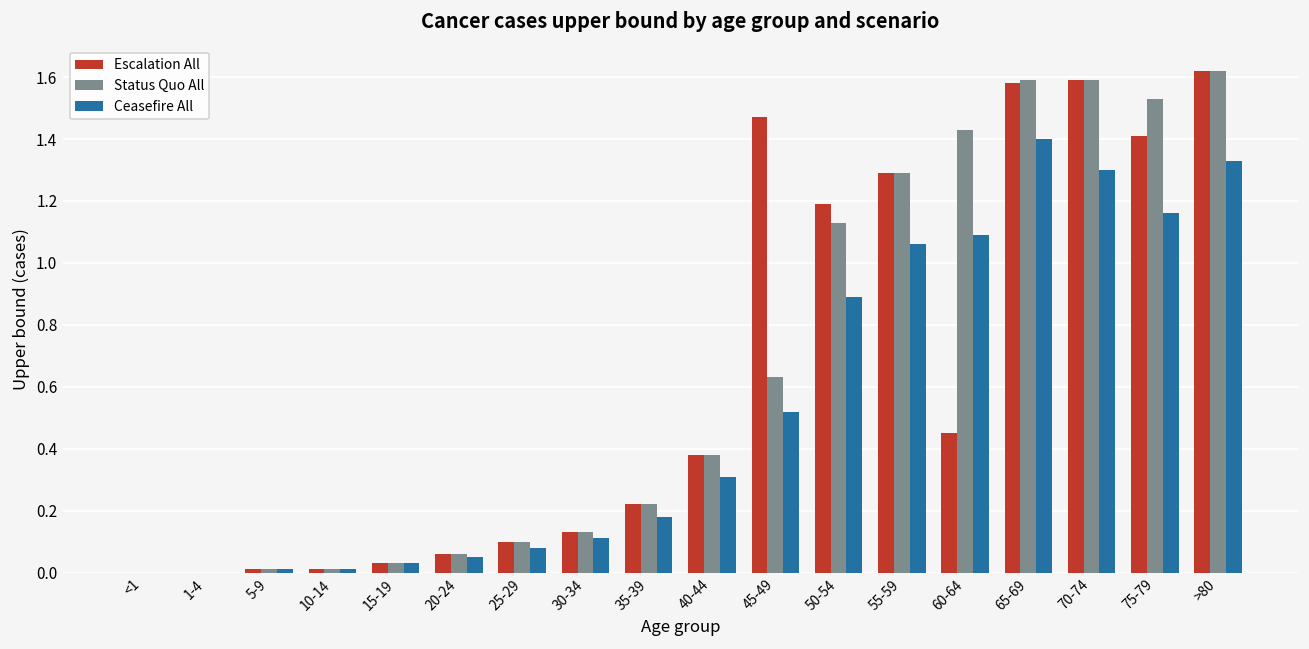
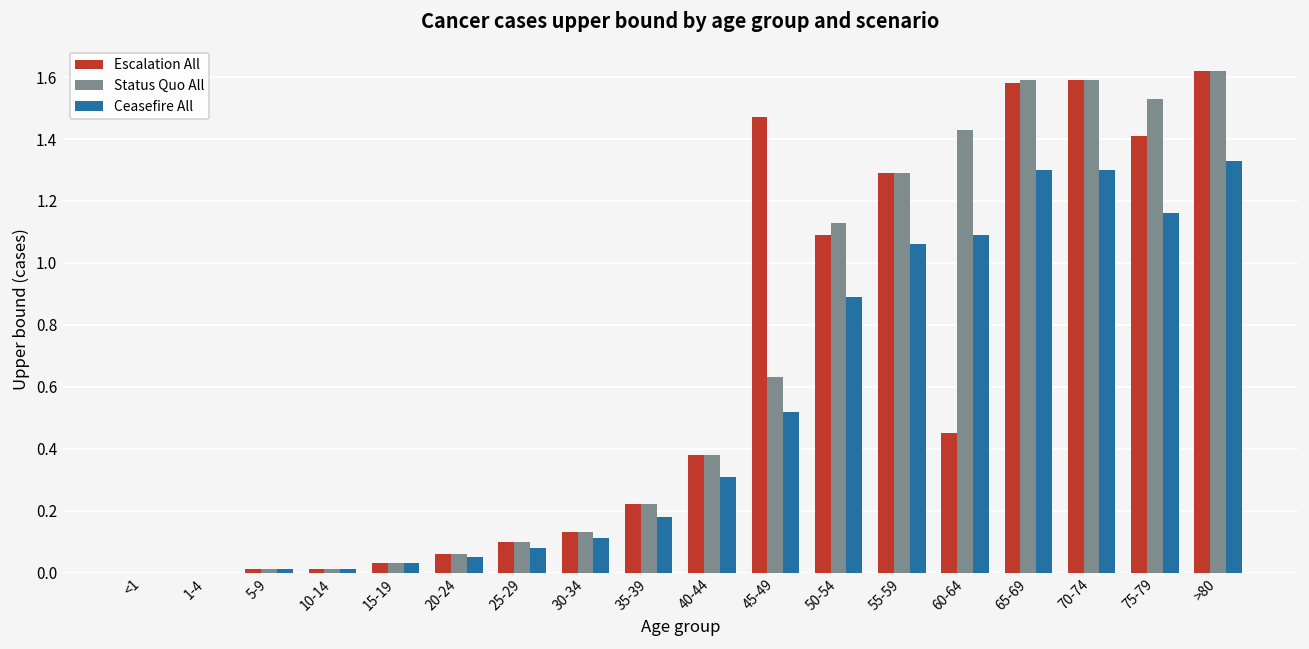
Escalation All, 50-54: 1.19 -> 1.09
Ceasefire All, 65-69: 1.4 -> 1.3
